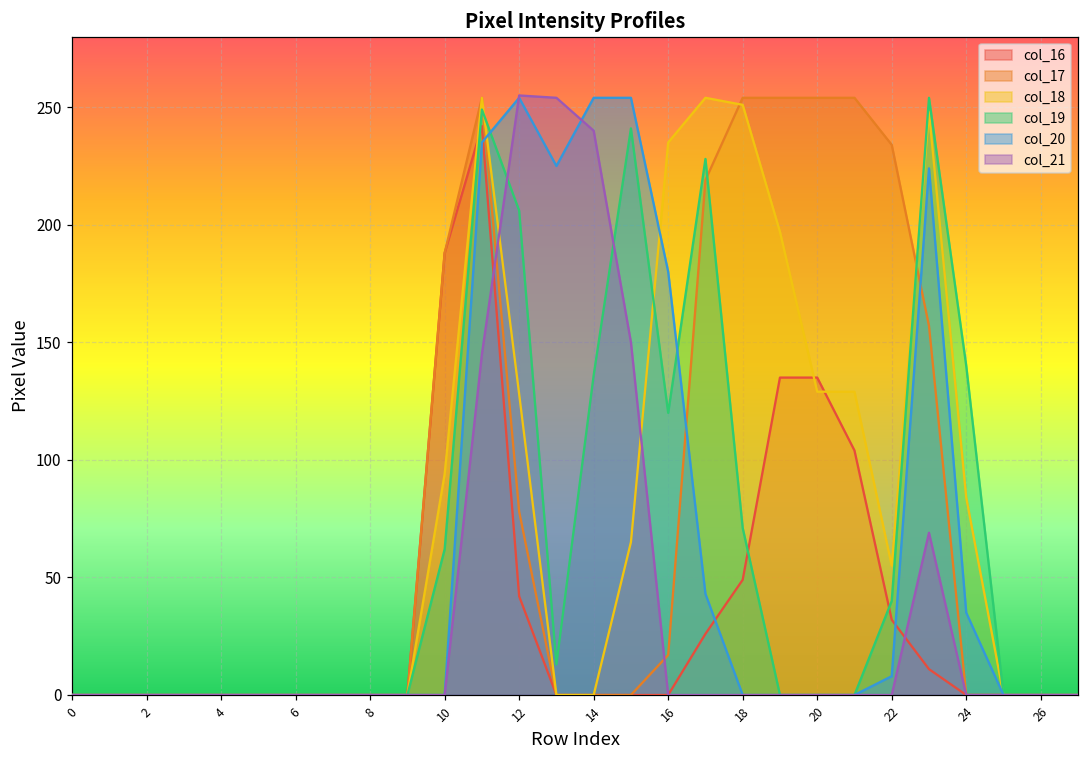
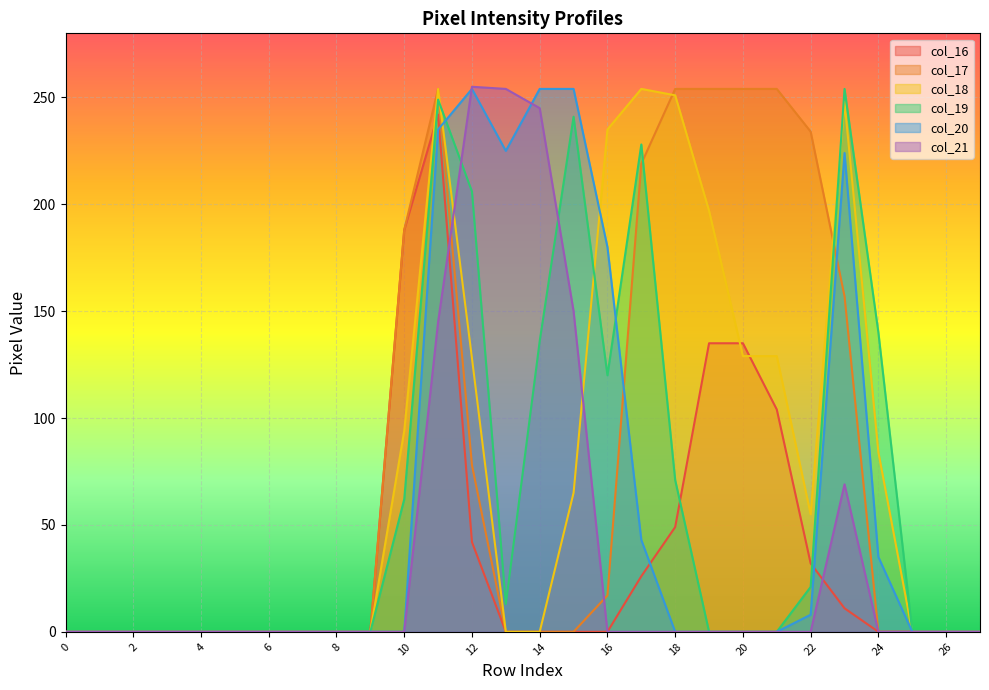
col_21, 14: 240 -> 245
col_19, 22: 40 -> 21
